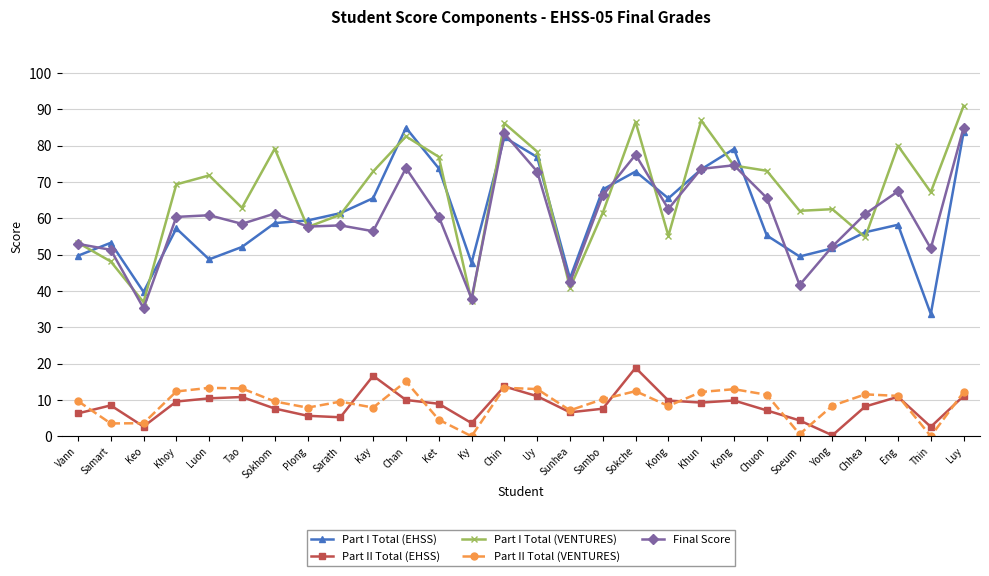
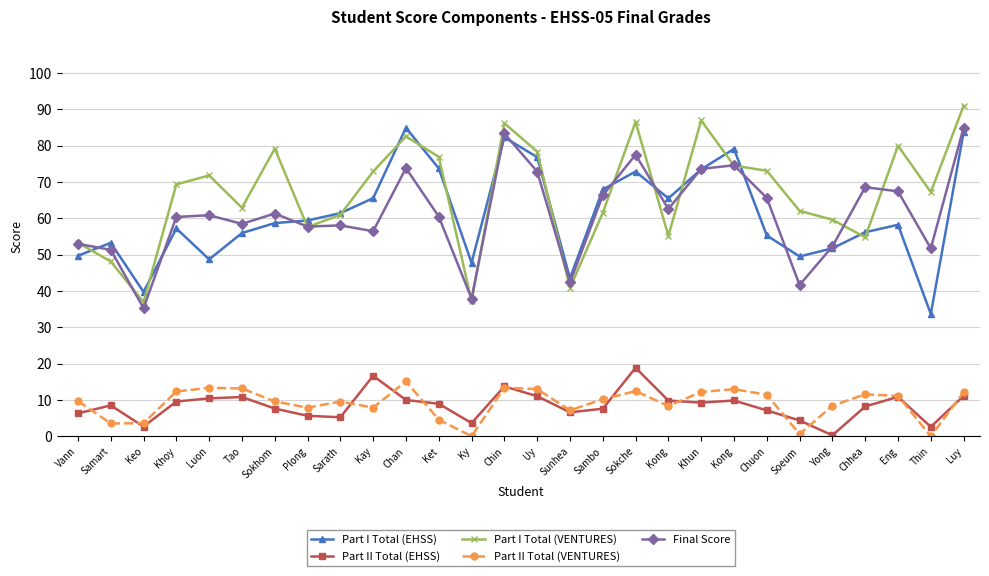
Part I Total (EHSS), Tao: 52 -> 56
Part I Total (VENTURES), Yong: 63 -> 60
Final Score, Chhea: 61 -> 69
